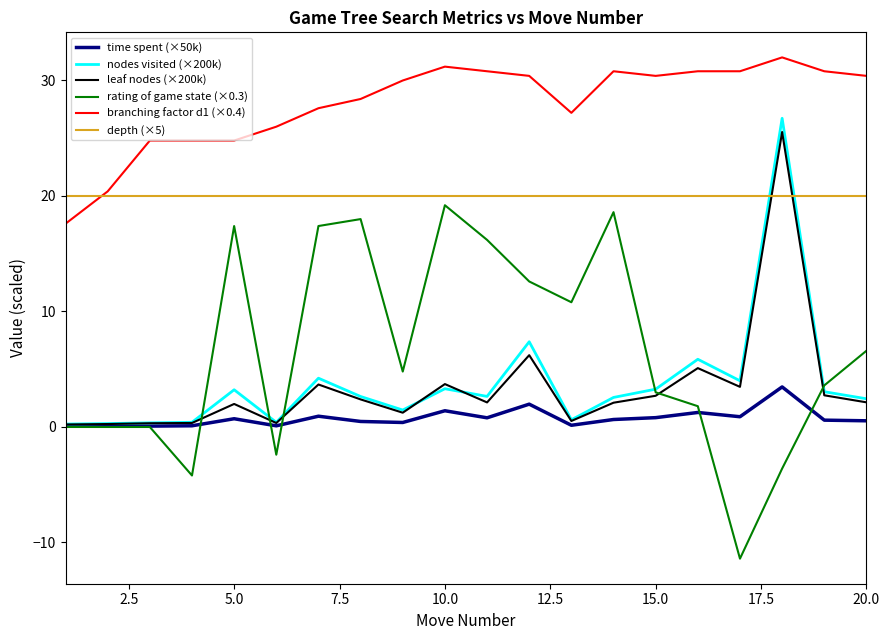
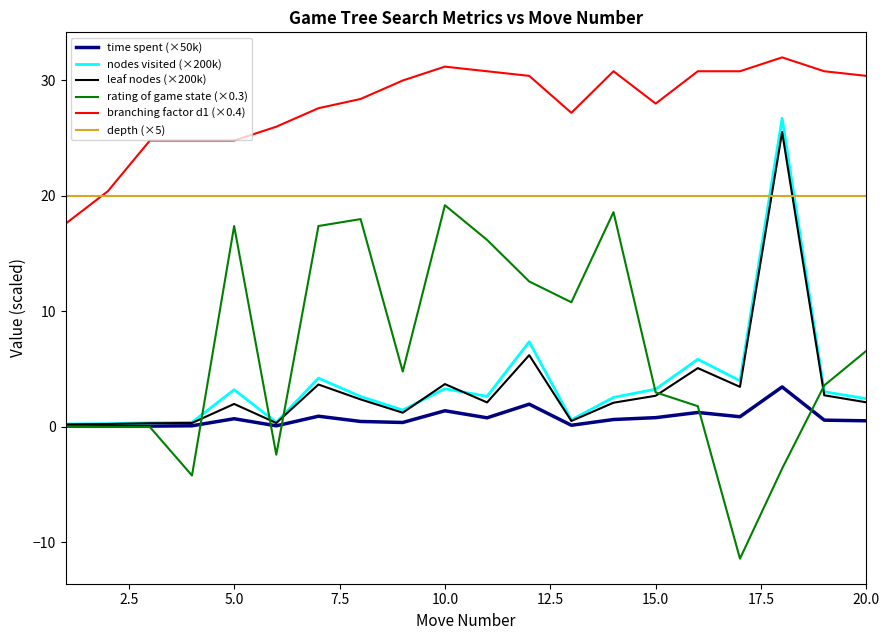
branching factor d1 (×0.4), 15.0: 30.4 -> 28.0
